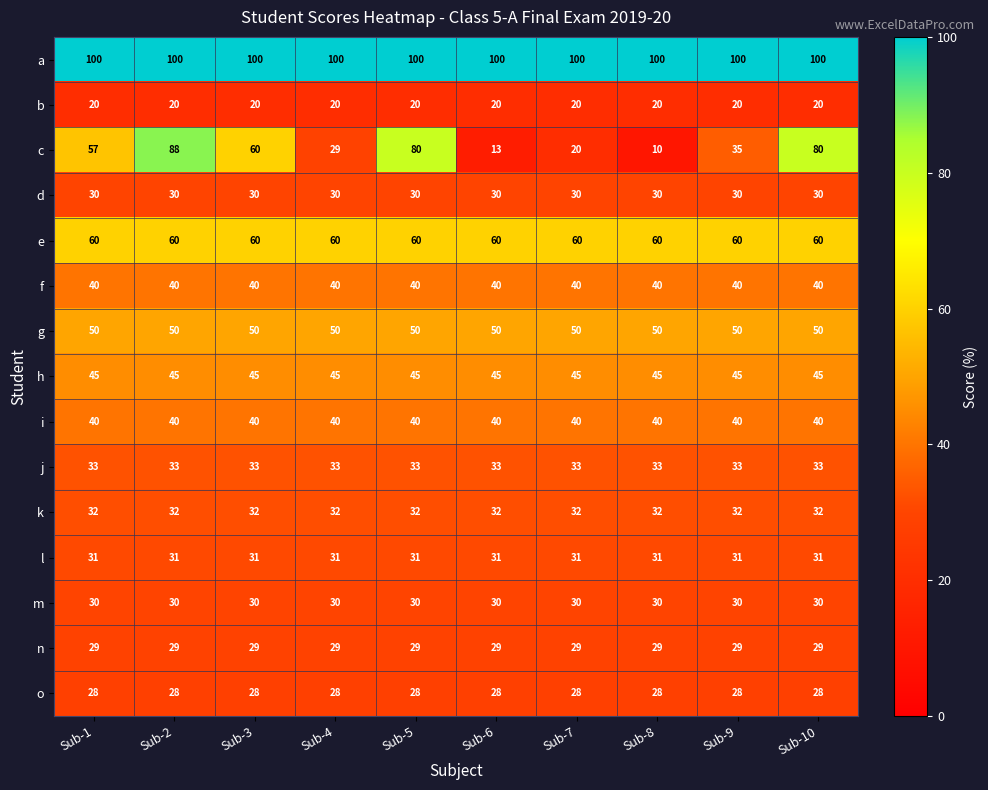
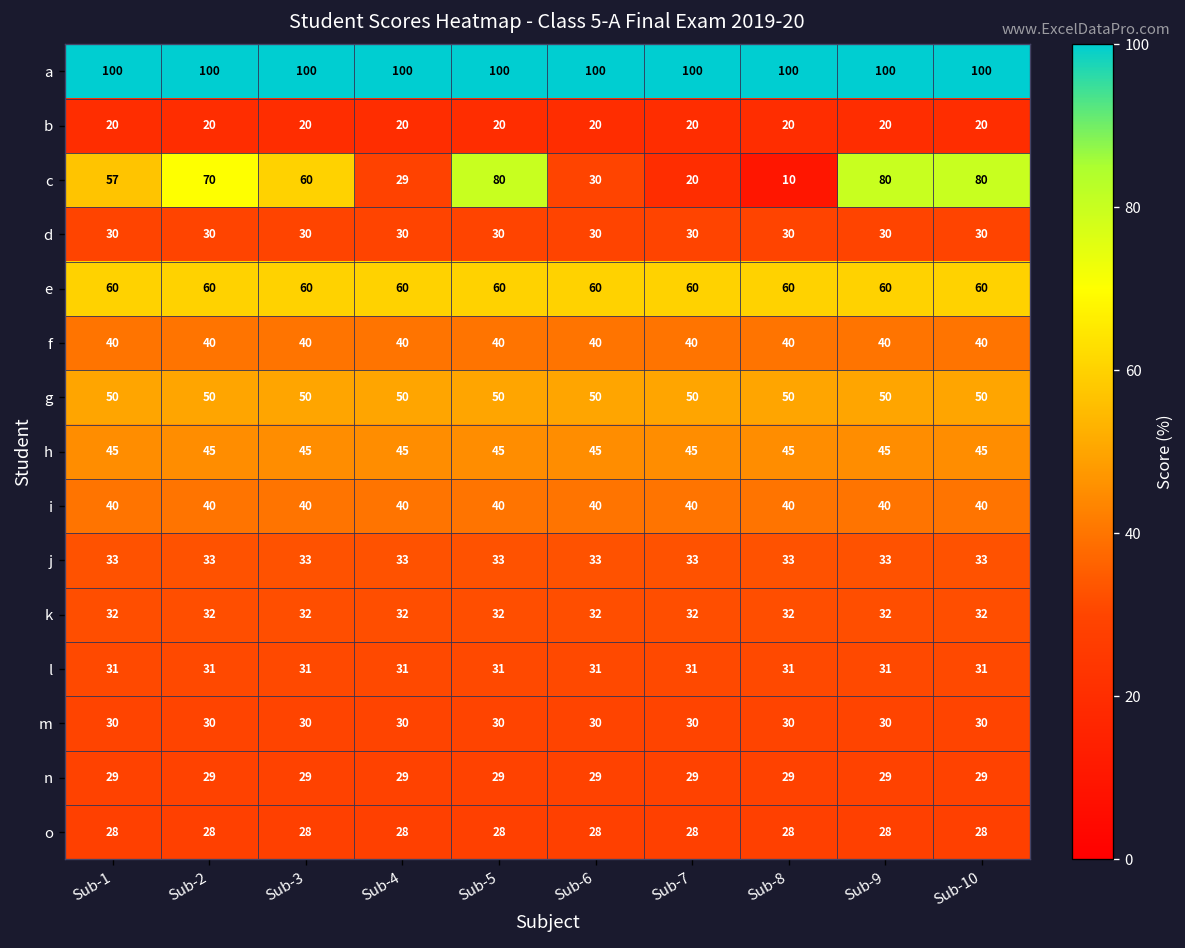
c, Sub-2: 88 -> 70
c, Sub-6: 13 -> 30
c, Sub-9: 35 -> 80
